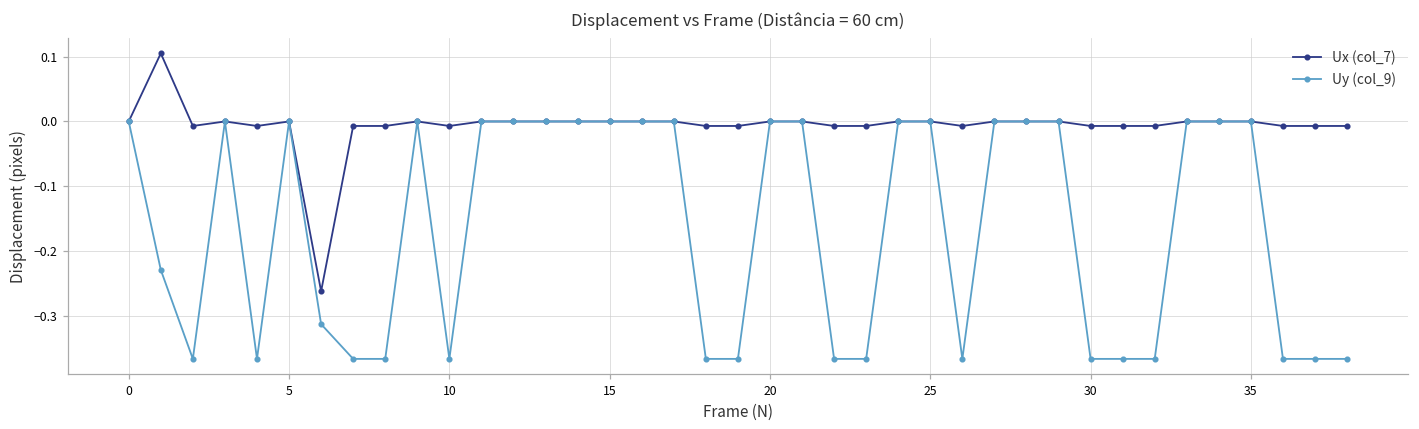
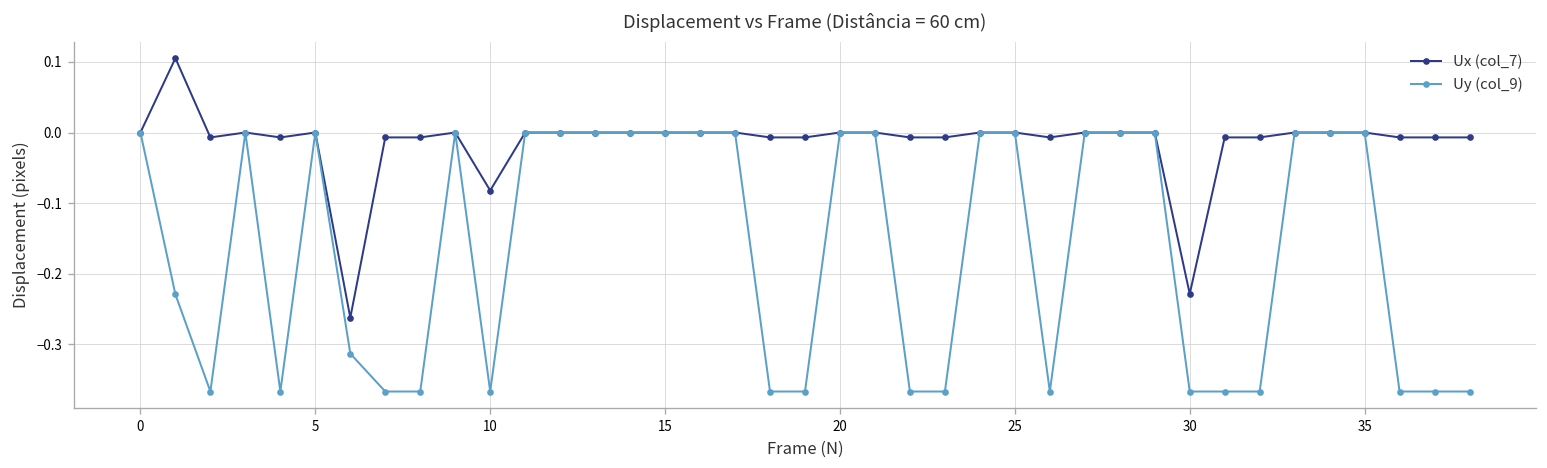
Ux (col_7), 10: -0.01 -> -0.08
Ux (col_7), 30: -0.01 -> -0.23
